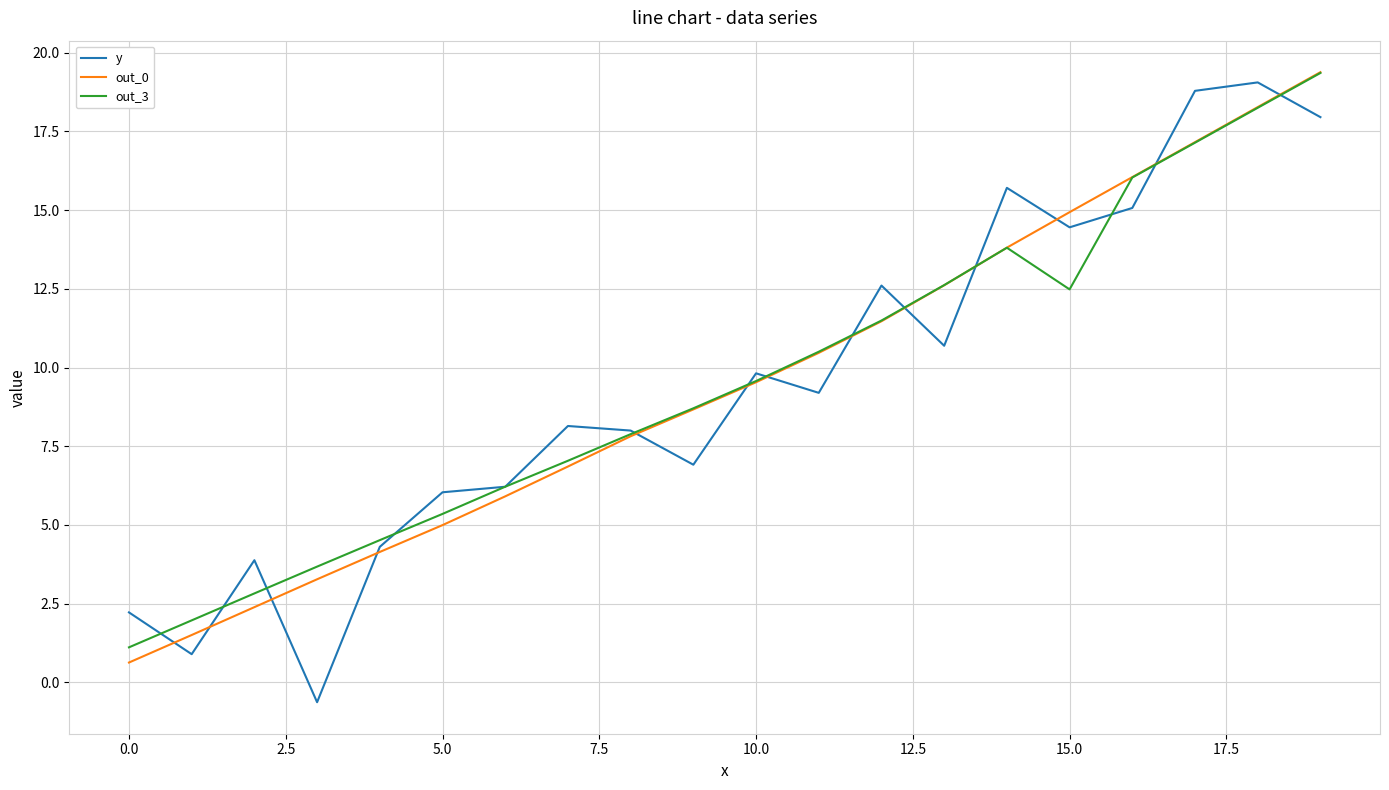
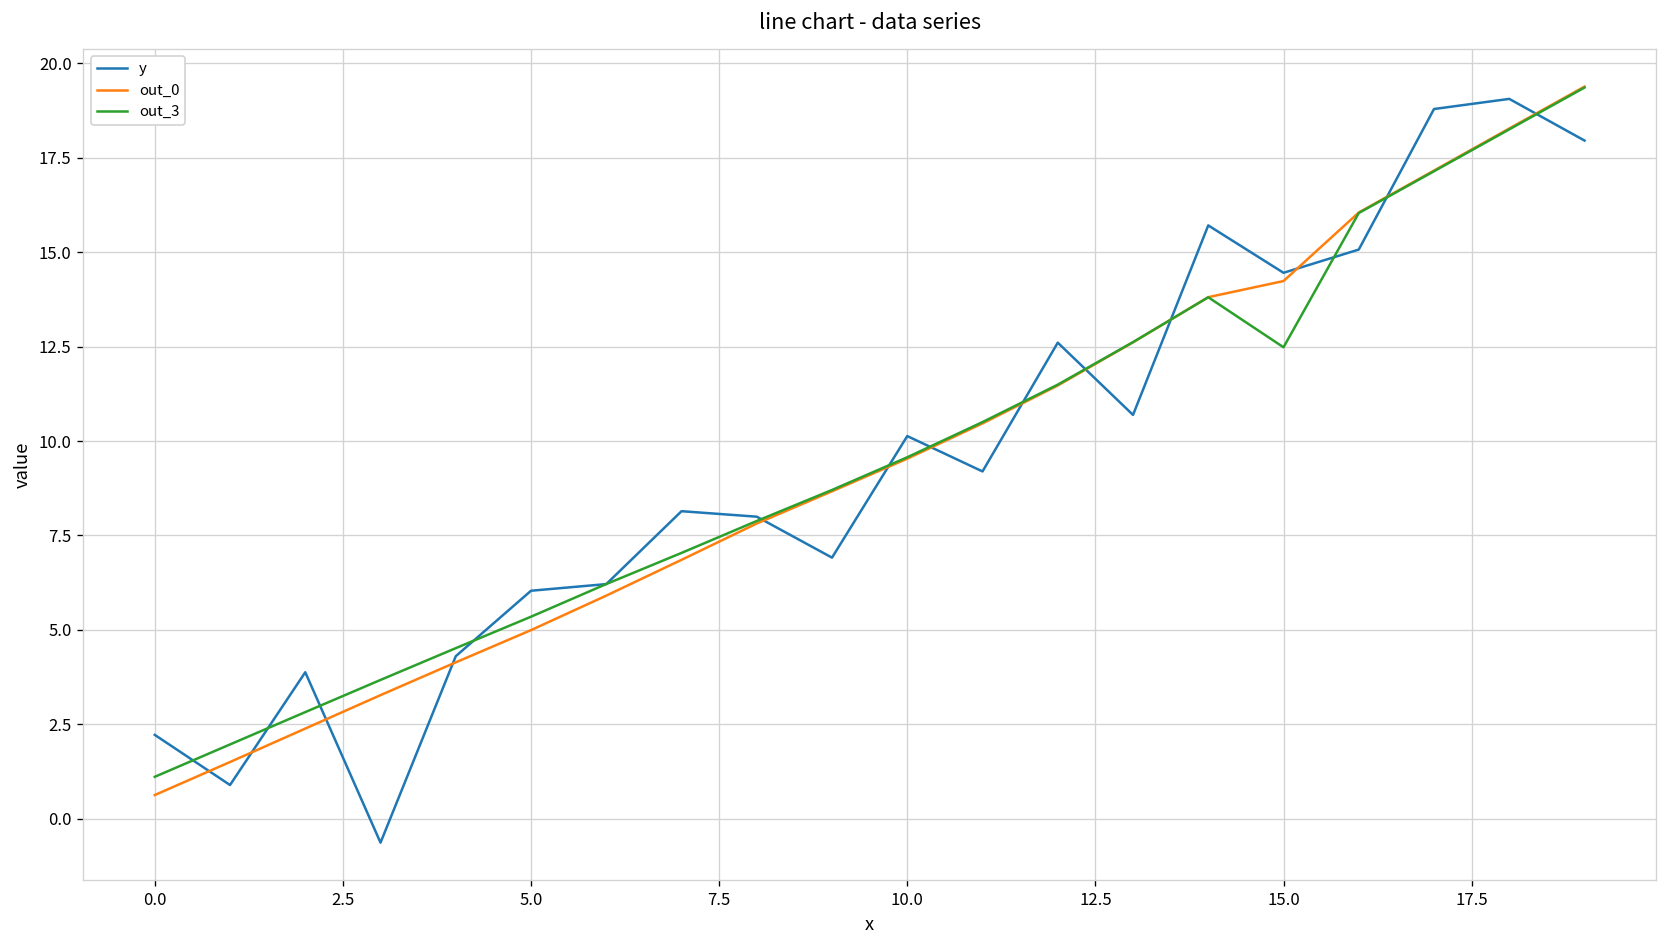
y, 10.0: 9.8 -> 10.1
out_0, 15.0: 14.9 -> 14.2
